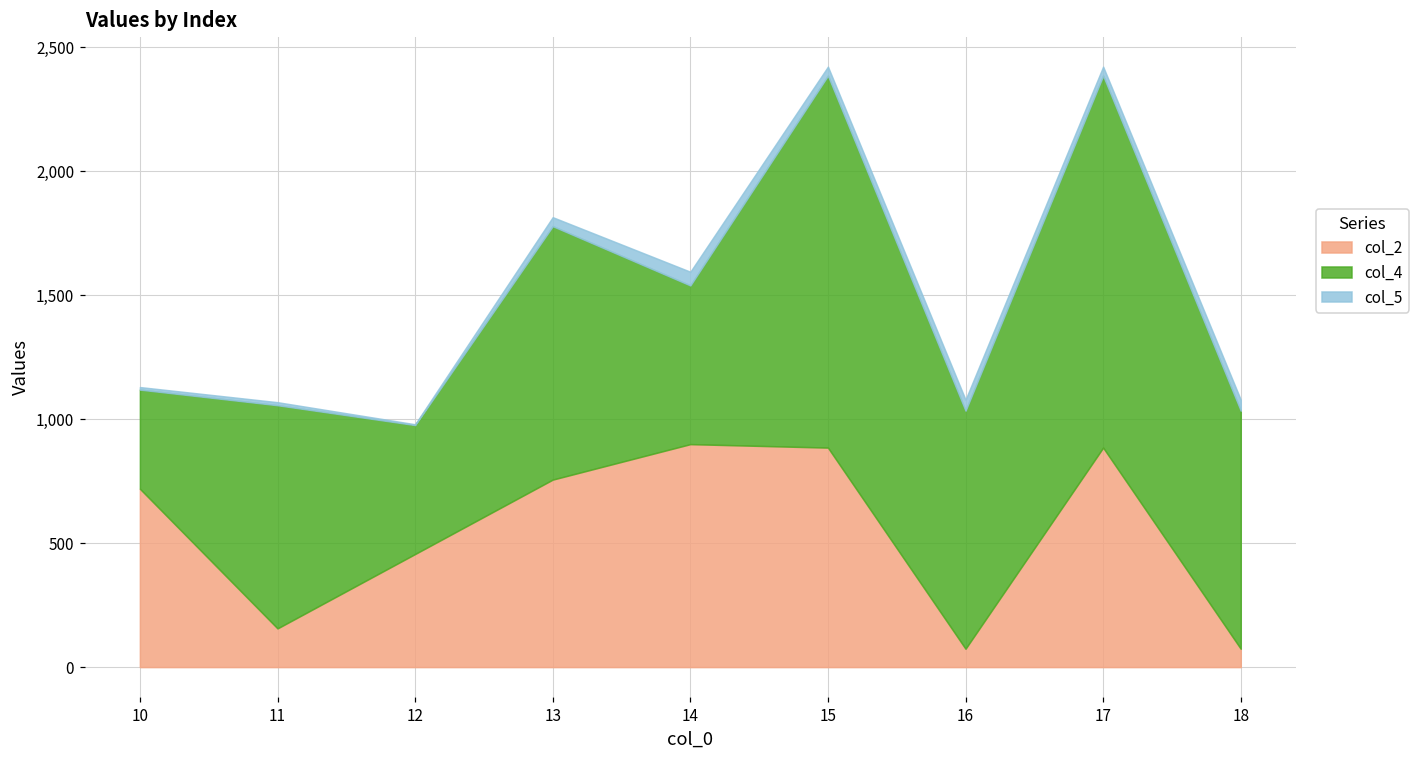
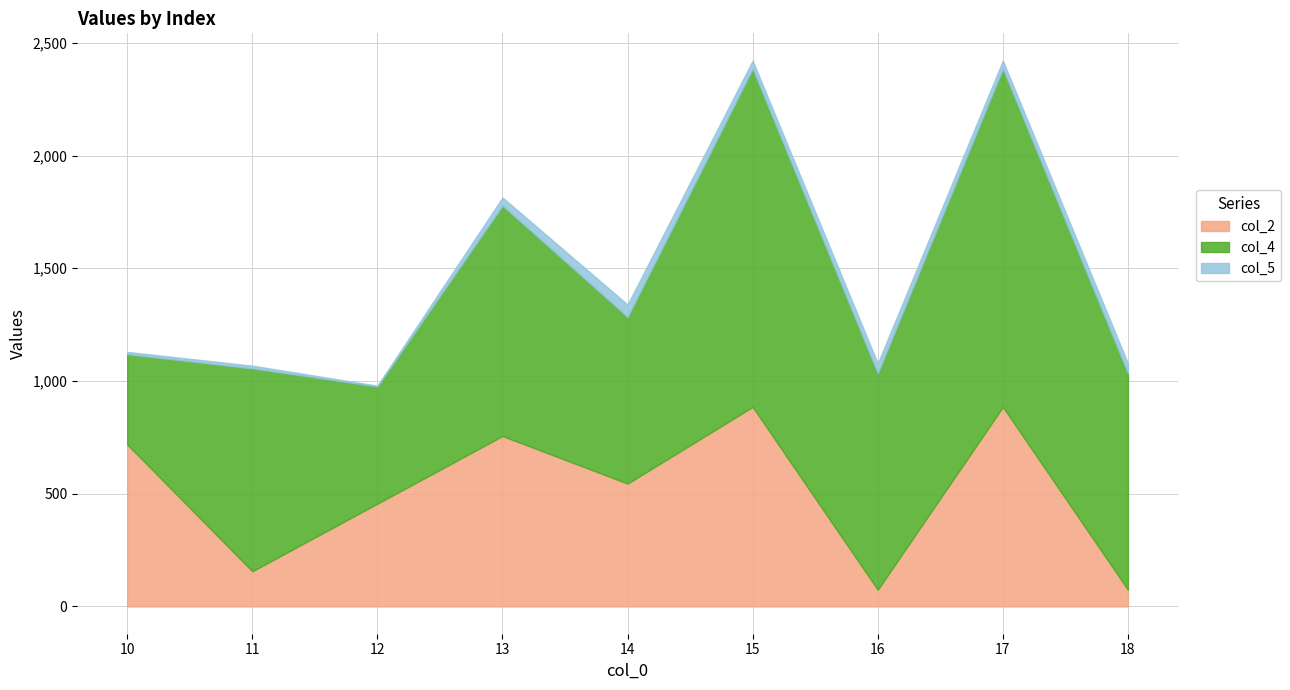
col_2, 14: 900 -> 550
col_4, 14: 640 -> 740
